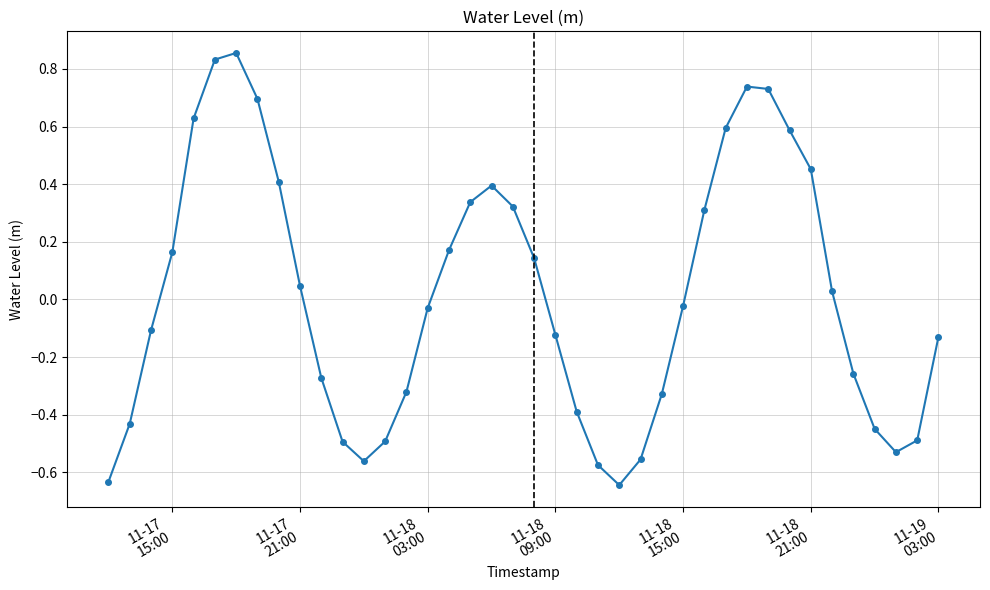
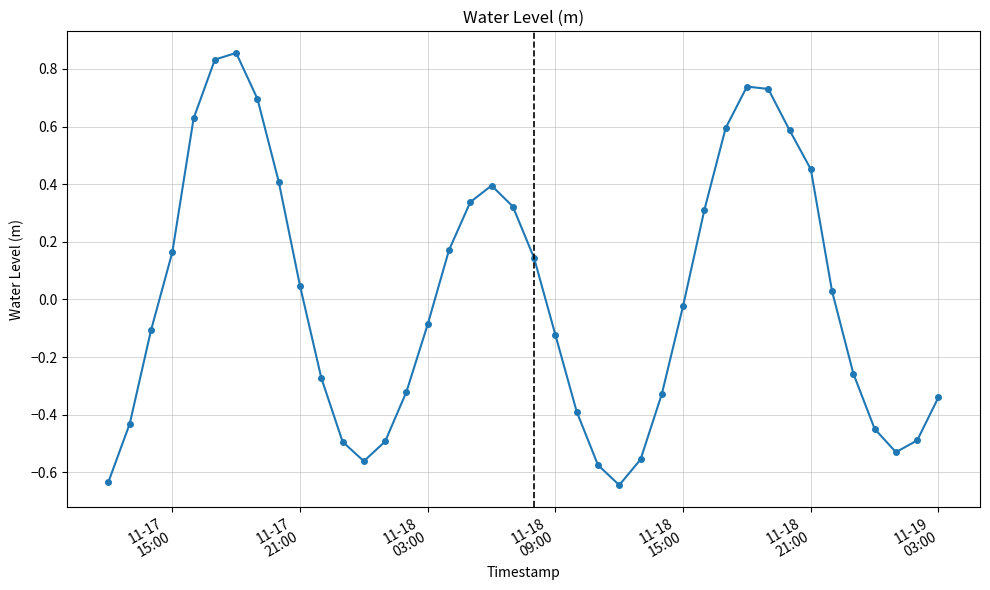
11-18 03:00: -0.03 -> -0.09
11-19 03:00: -0.13 -> -0.34
